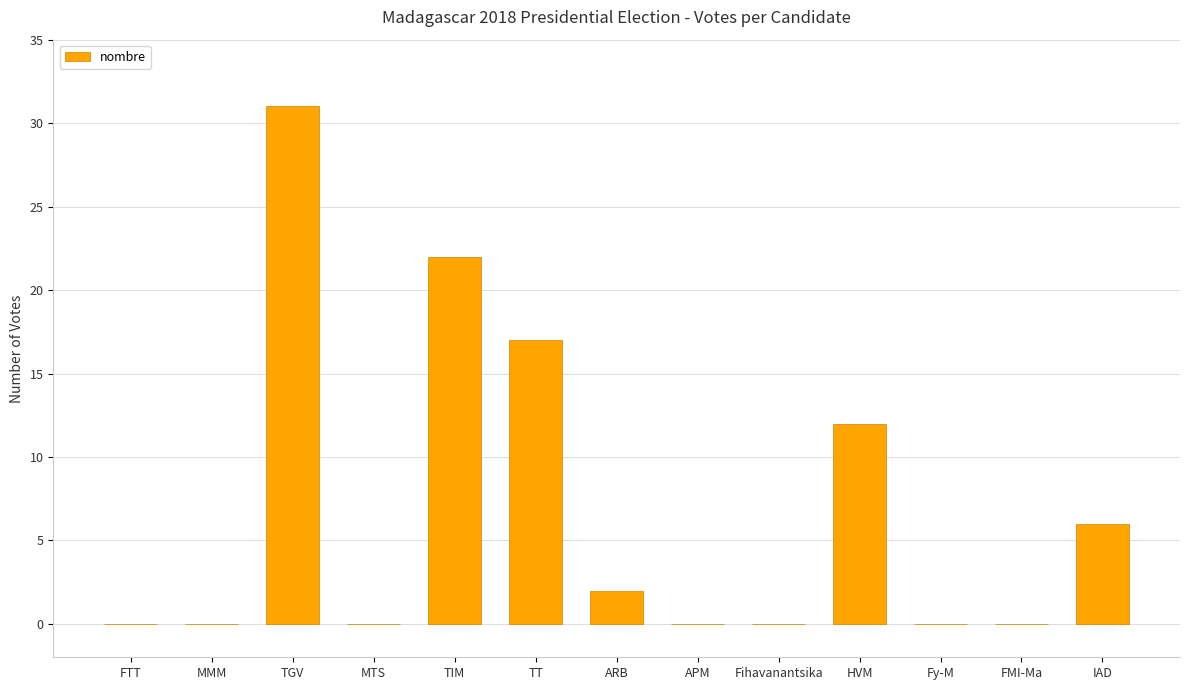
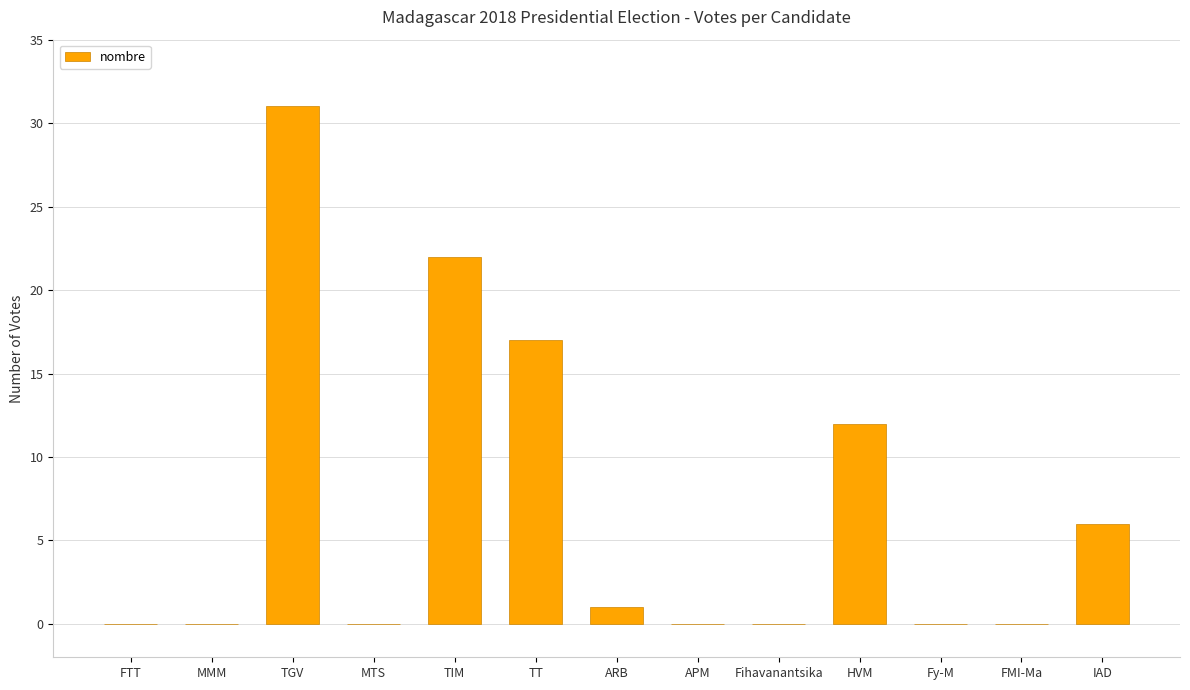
ARB: 2 -> 1
